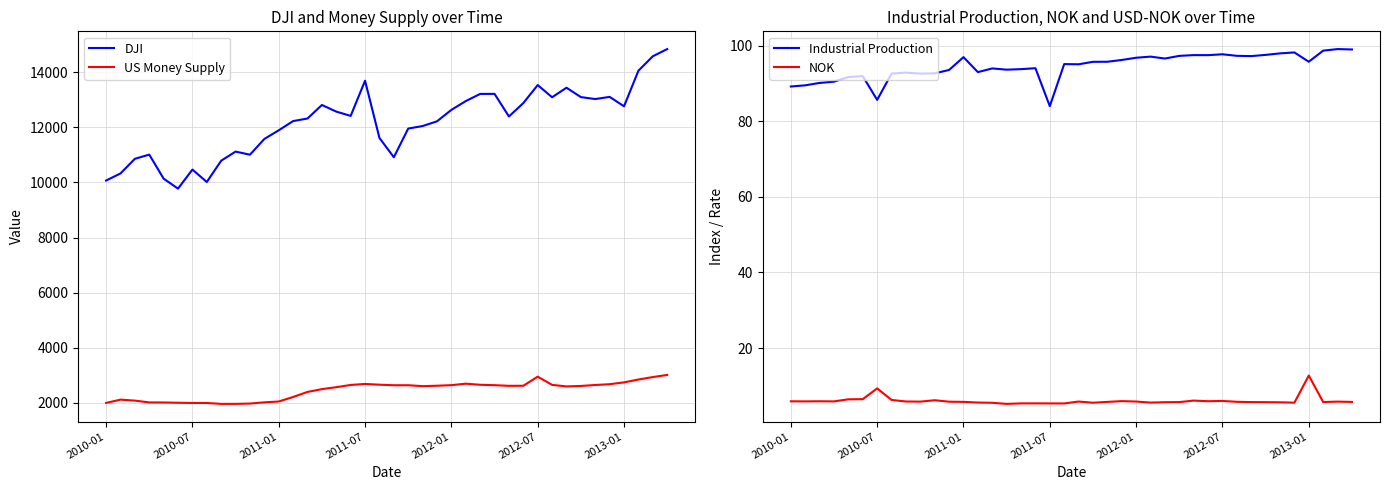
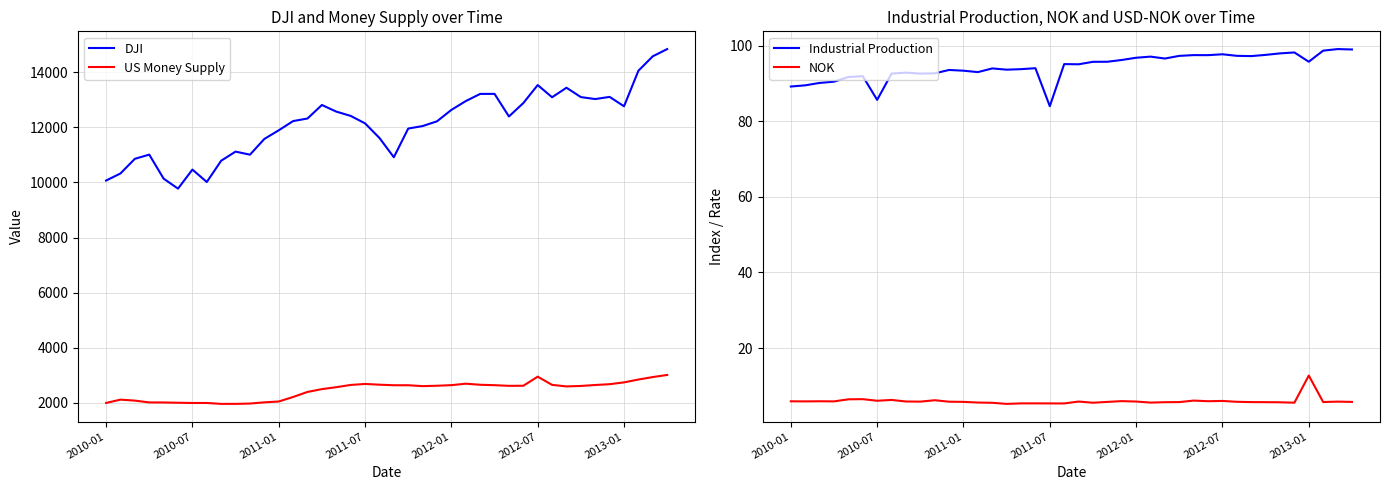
DJI and Money Supply over Time, DJI, 2011-07: 13700 -> 12100
Industrial Production, NOK and USD-NOK over Time, NOK, 2010-07: 9 -> 6
Industrial Production, NOK and USD-NOK over Time, Industrial Production, 2011-01: 97 -> 93
